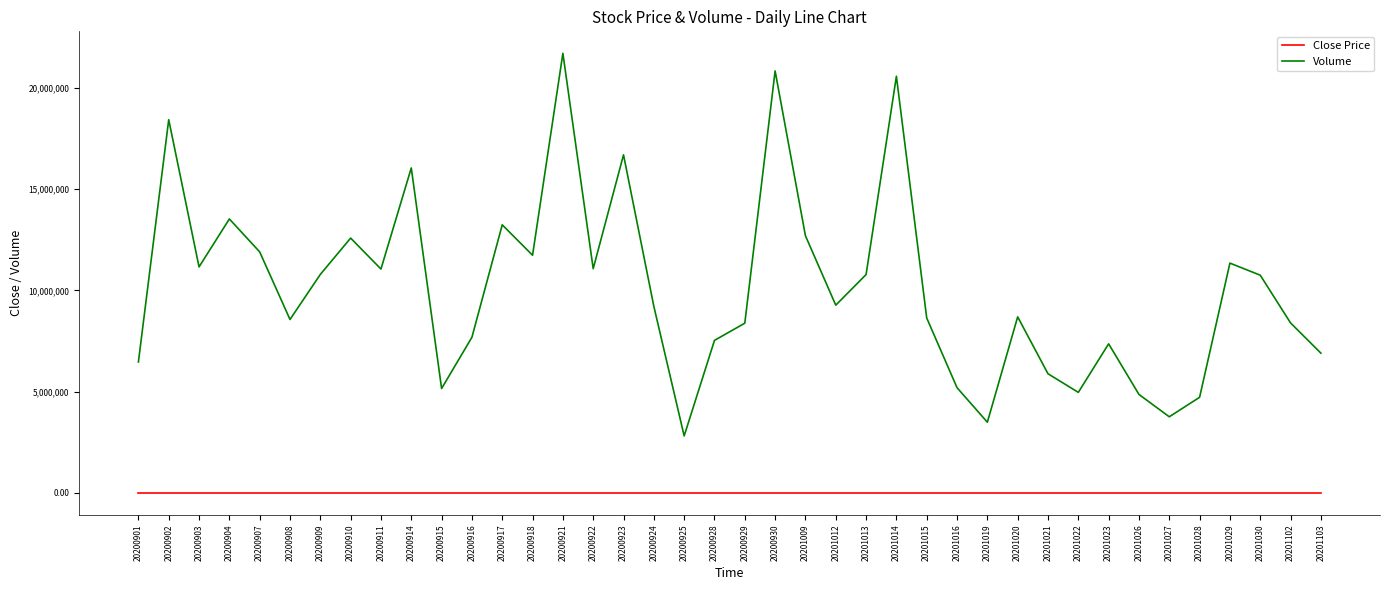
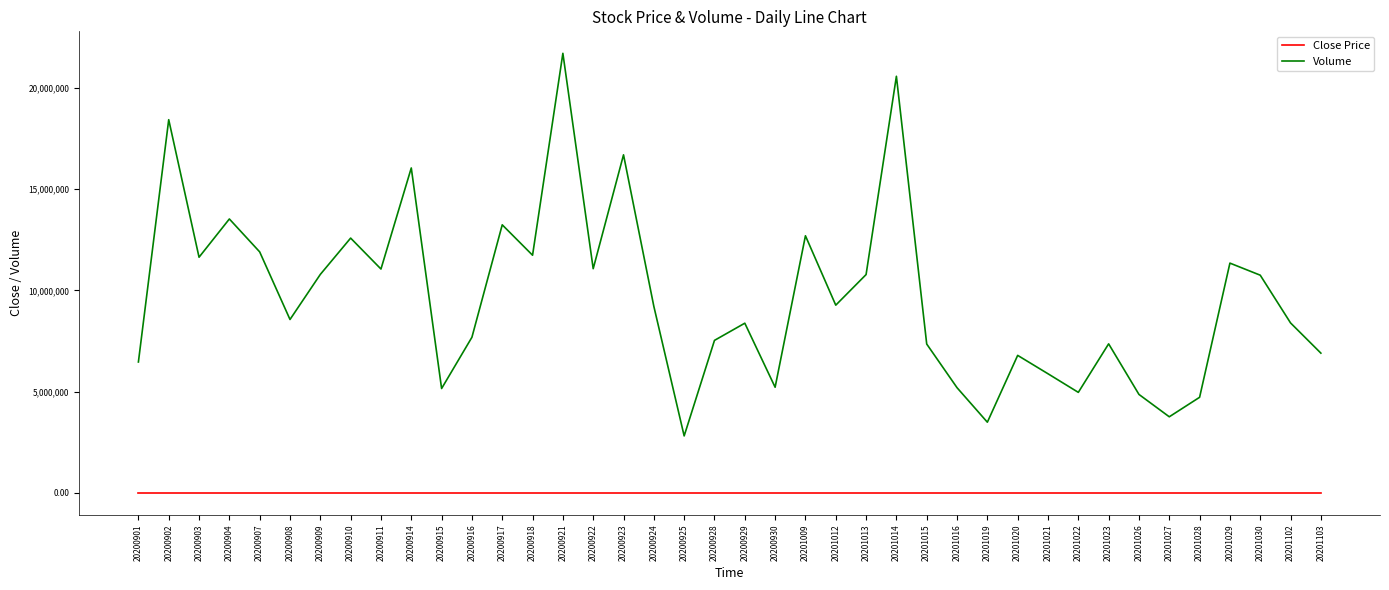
Volume, 20200903: 11,200,000 -> 11,600,000
Volume, 20200930: 20,800,000 -> 5,200,000
Volume, 20201015: 8,600,000 -> 7,300,000
Volume, 20201020: 8,700,000 -> 6,800,000
